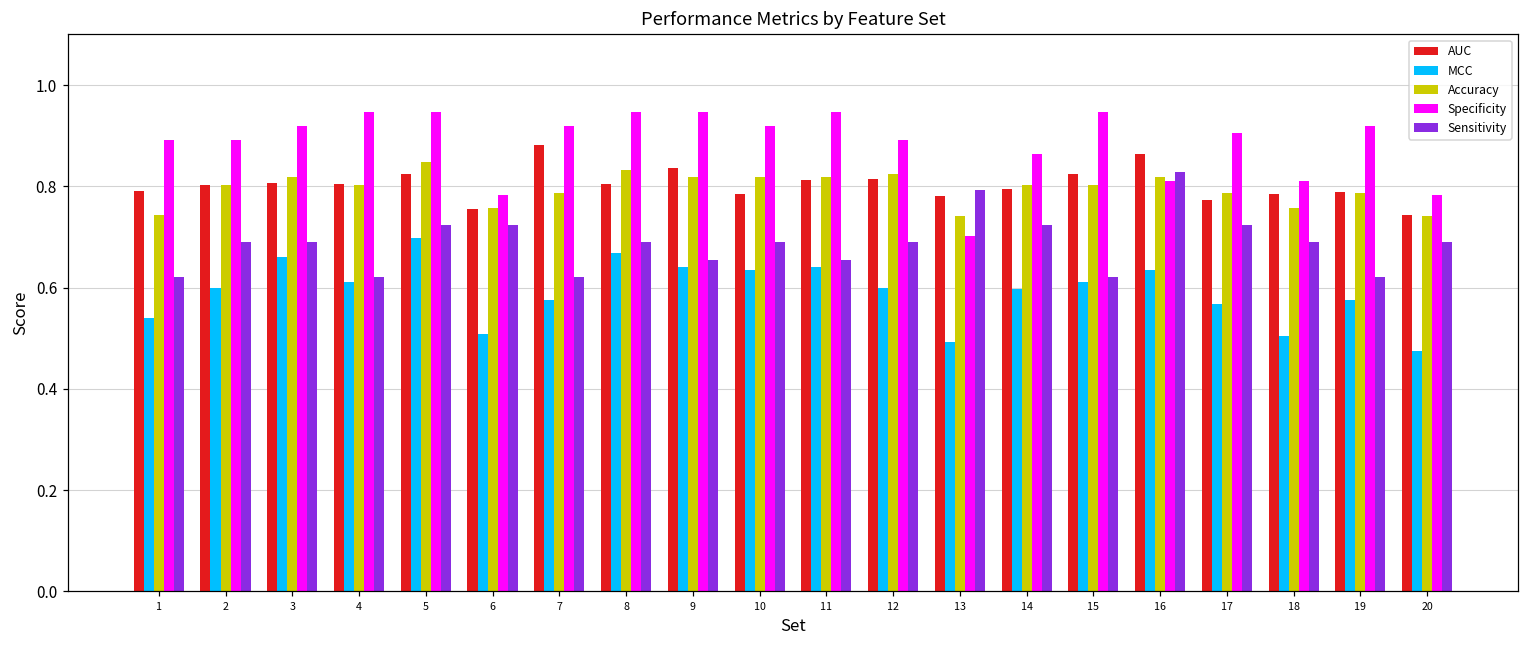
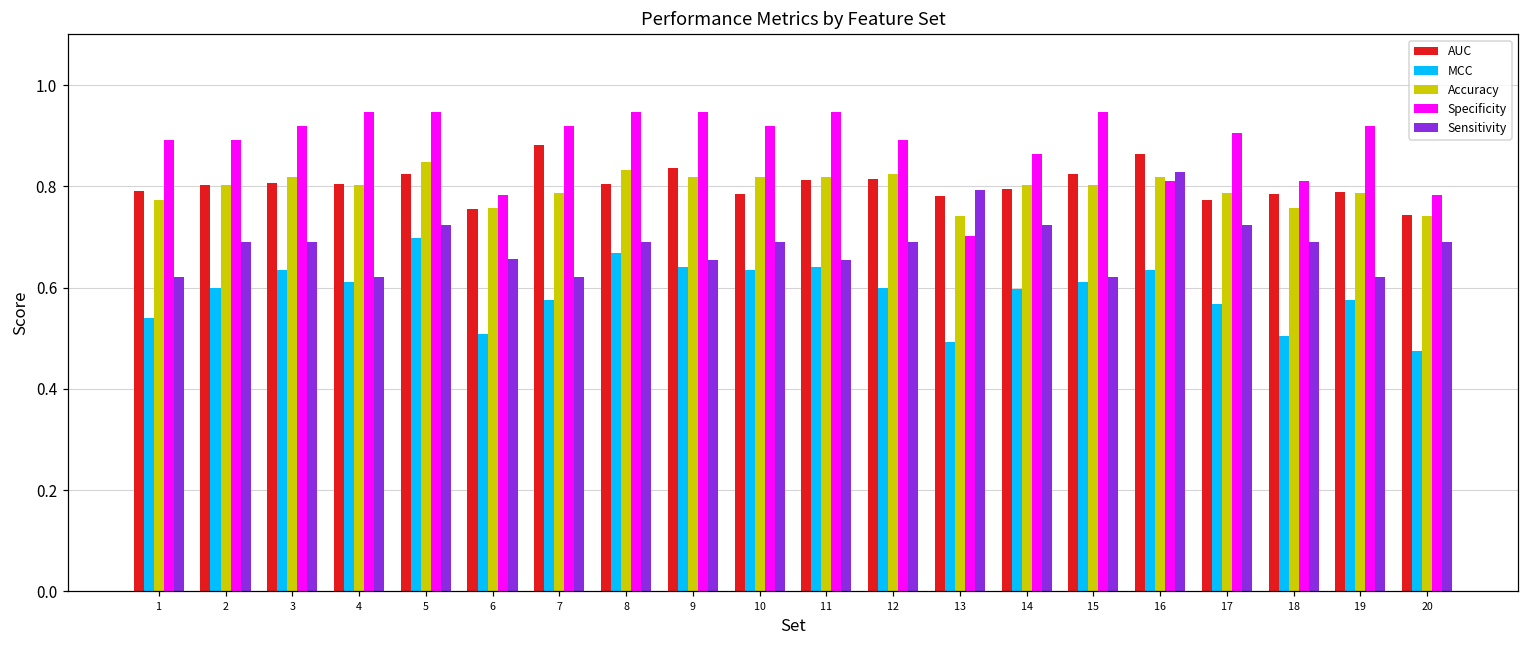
Accuracy, 1: 0.74 -> 0.77
MCC, 3: 0.66 -> 0.63
Sensitivity, 6: 0.72 -> 0.66
